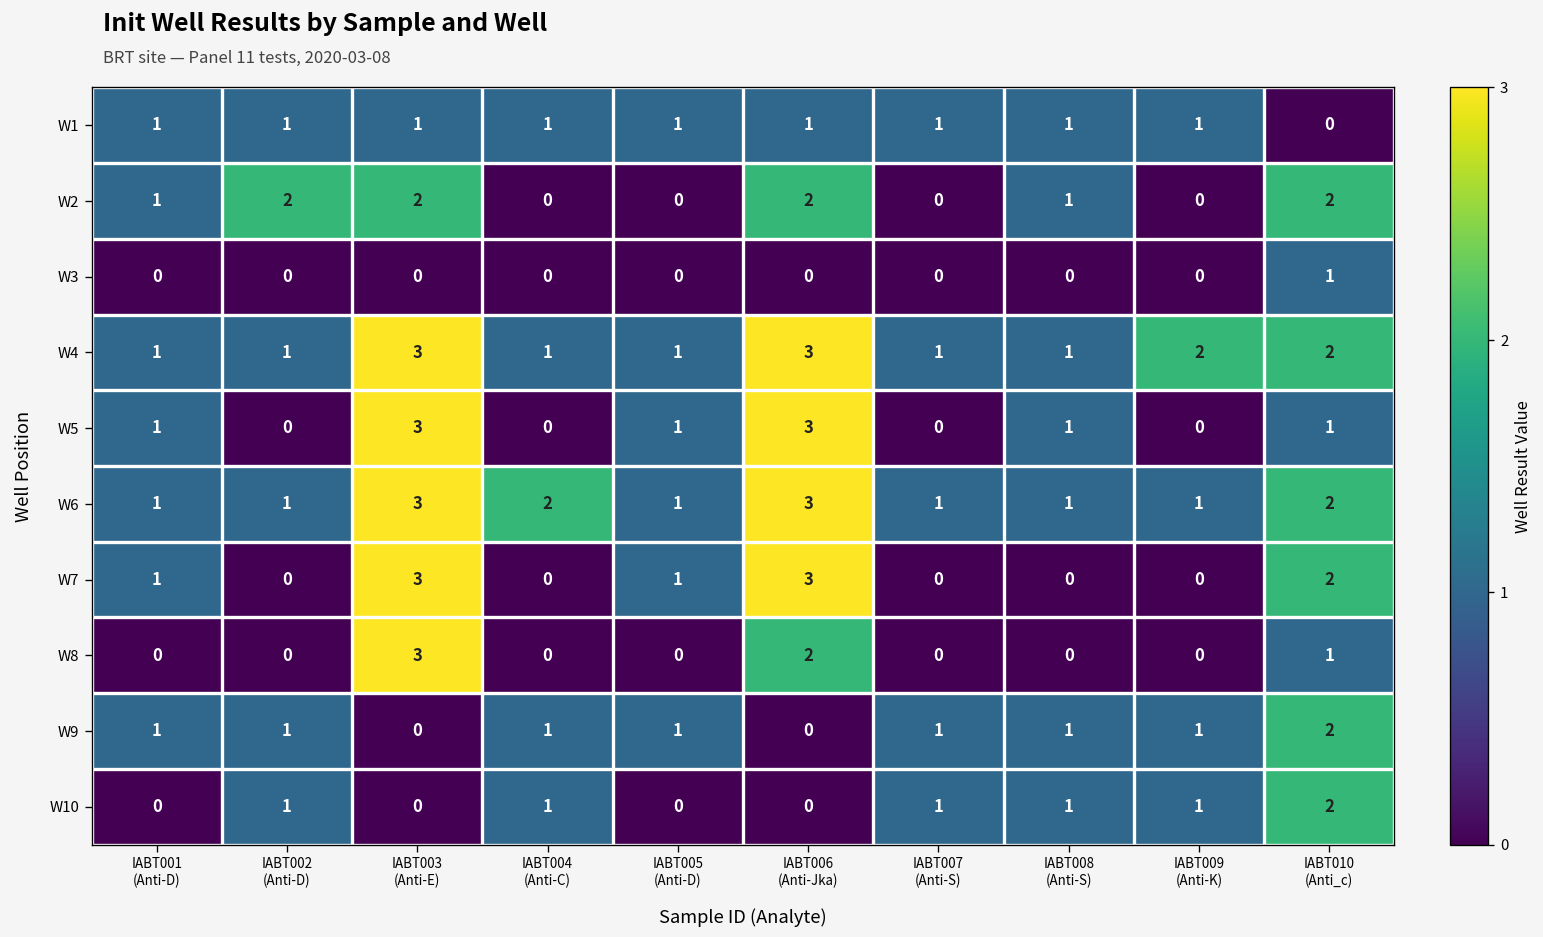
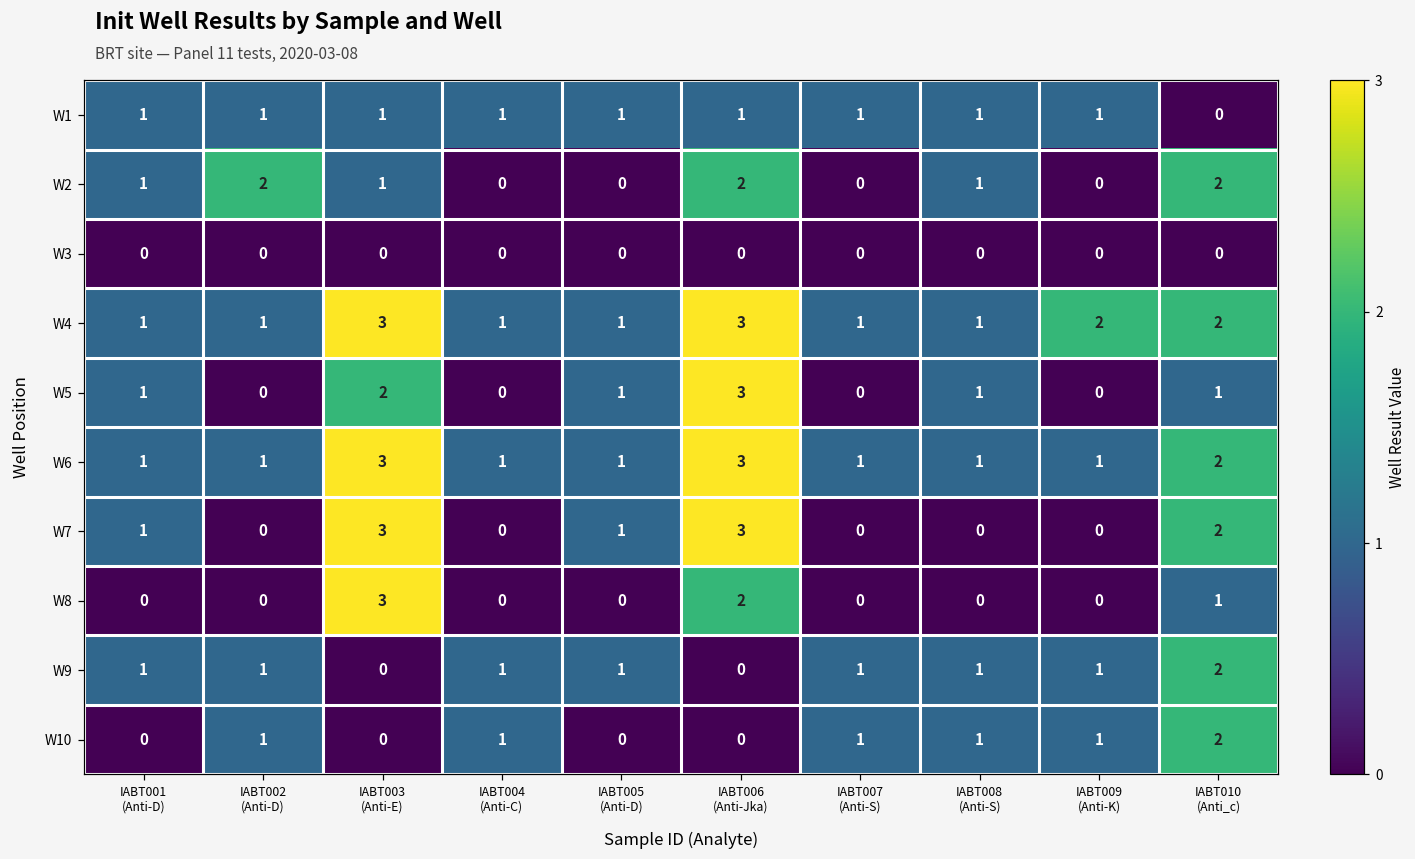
W2, IABT003 (Anti-E): 2 -> 1
W3, IABT010 (Anti_c): 1 -> 0
W5, IABT003 (Anti-E): 3 -> 2
W6, IABT004 (Anti-C): 2 -> 1
